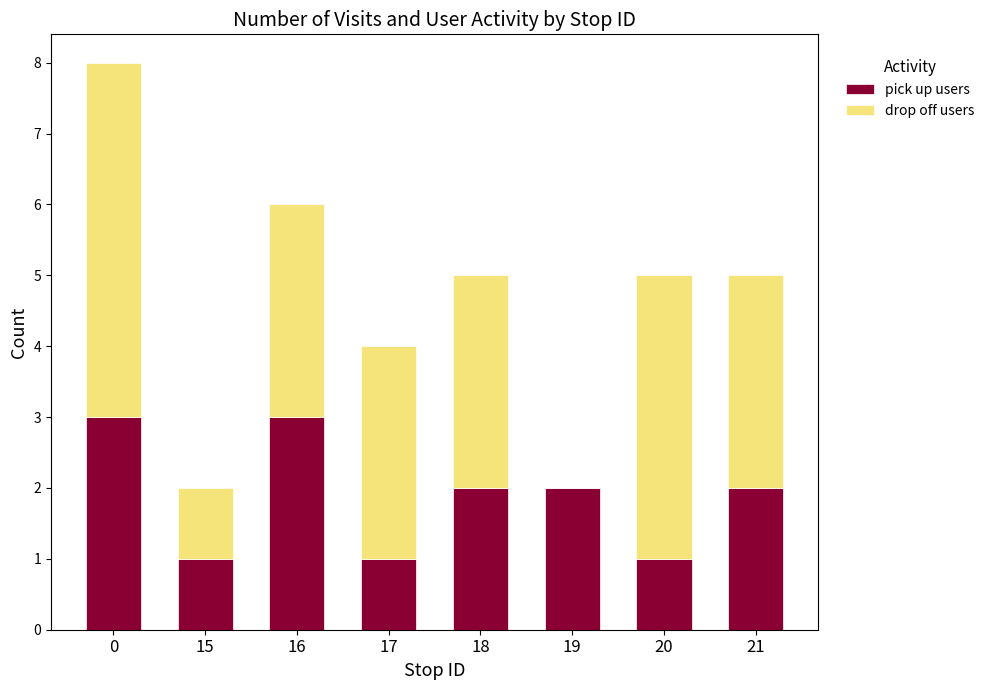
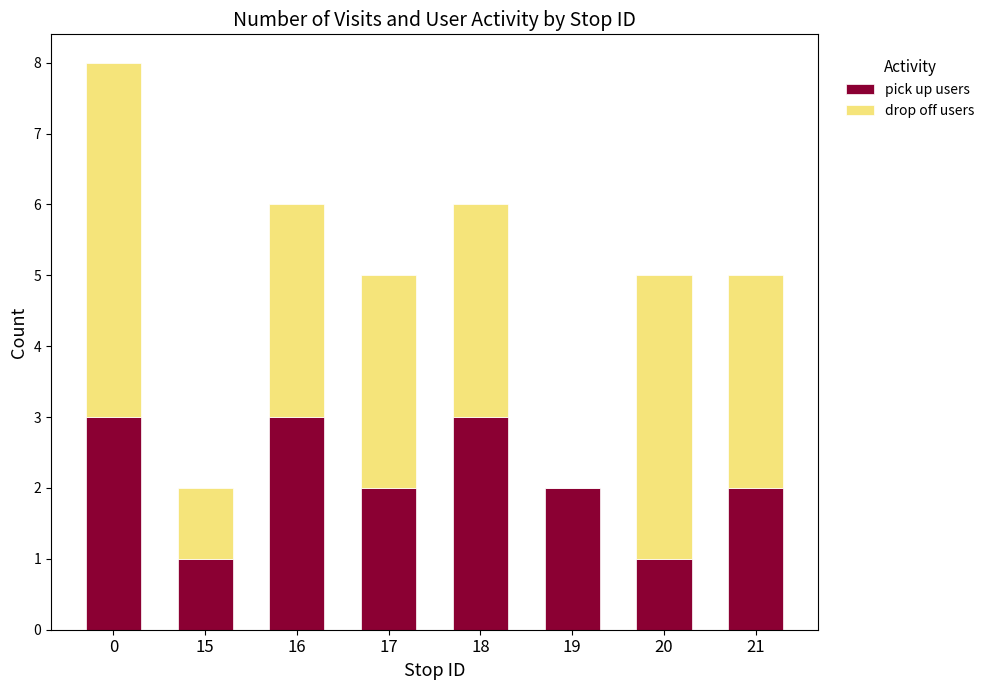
pick up users, 17: 1 -> 2
pick up users, 18: 2 -> 3
